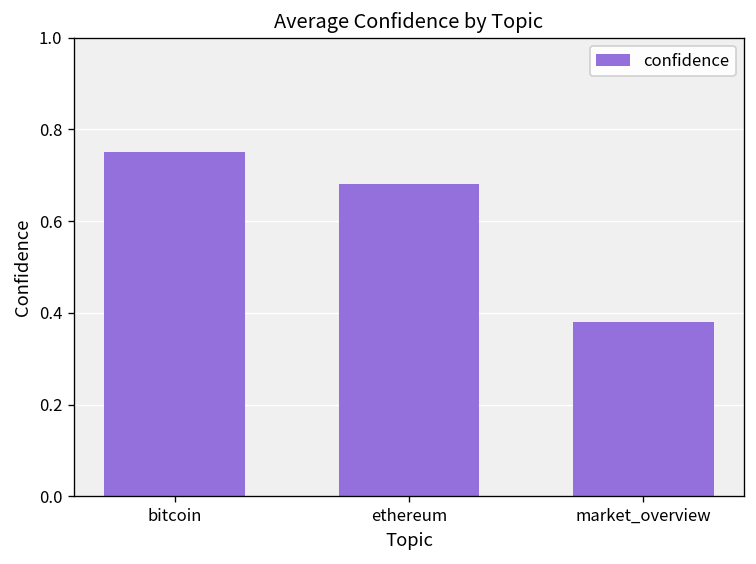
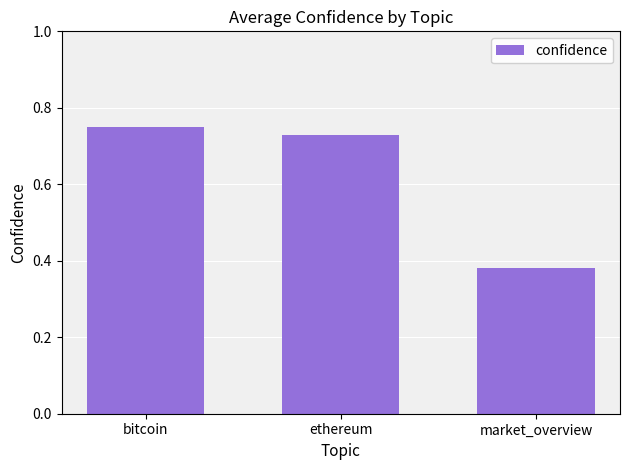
ethereum: 0.68 -> 0.73
